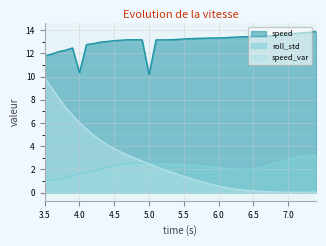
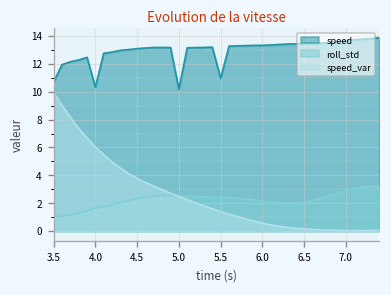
speed, 3.5: 11.8 -> 10.7
speed, 5.5: 13.2 -> 11.0
